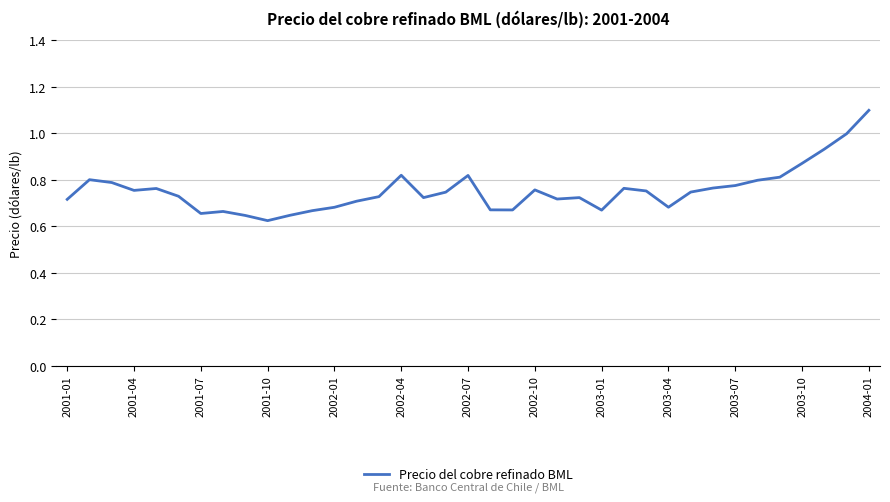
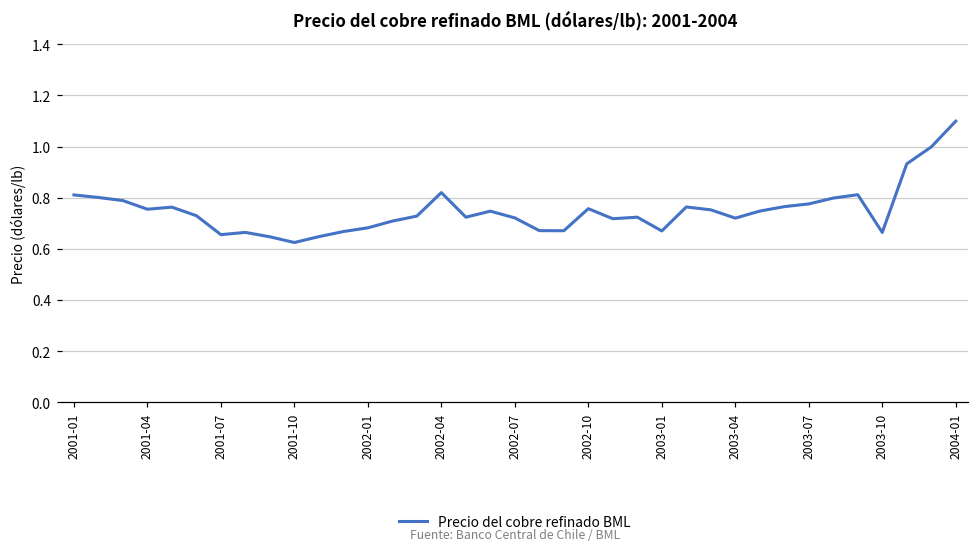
2001-01: 0.72 -> 0.81
2002-07: 0.82 -> 0.72
2003-04: 0.68 -> 0.72
2003-10: 0.87 -> 0.66
